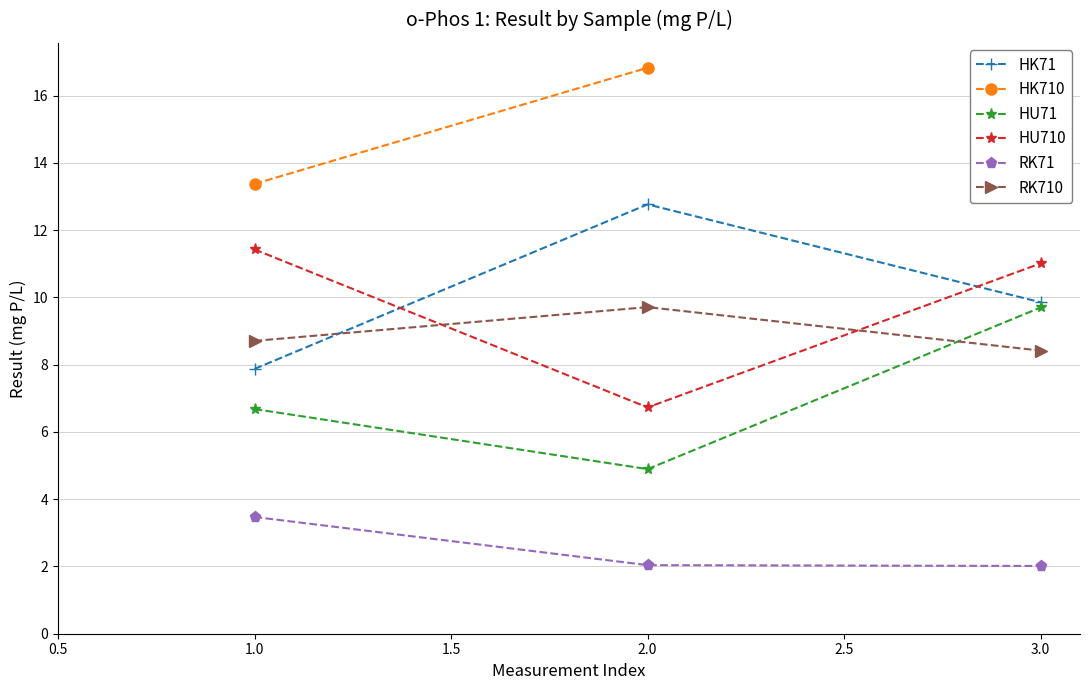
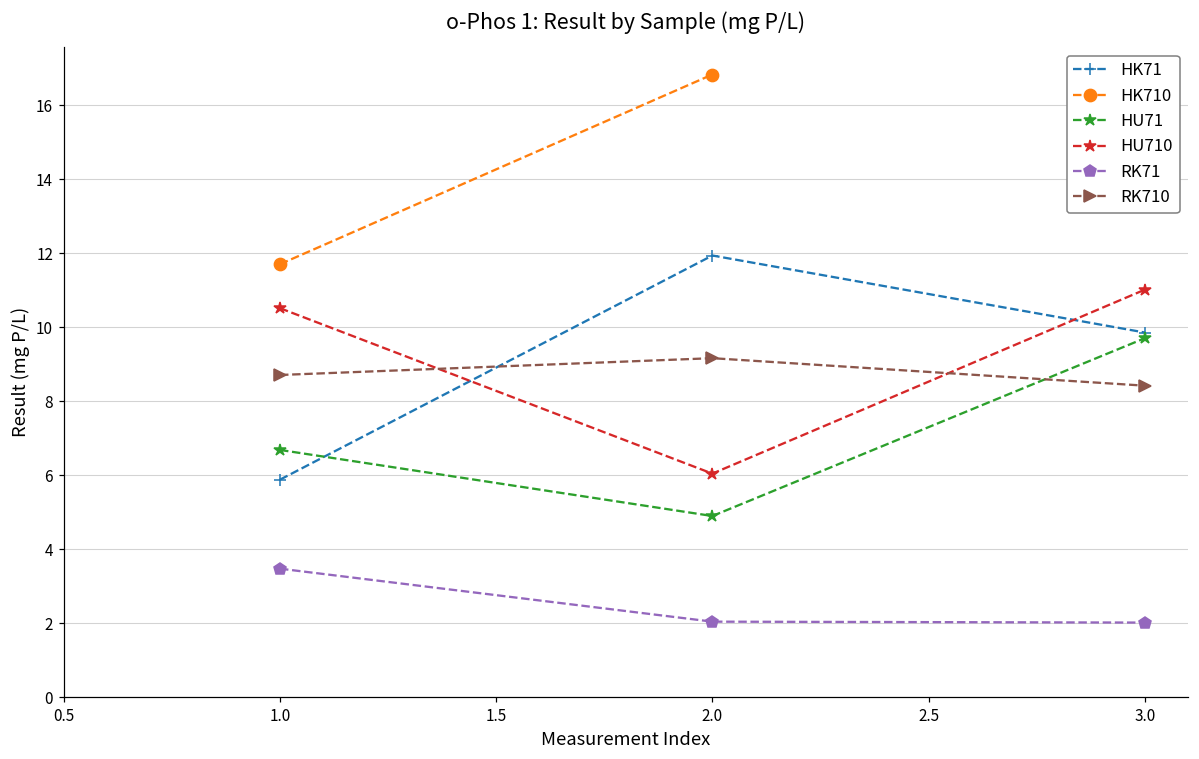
HK71, 1.0: 7.9 -> 5.9
HK710, 1.0: 13.4 -> 11.7
HU710, 1.0: 11.4 -> 10.5
HK71, 2.0: 12.8 -> 11.9
HU710, 2.0: 6.7 -> 6.0
RK710, 2.0: 9.7 -> 9.2
